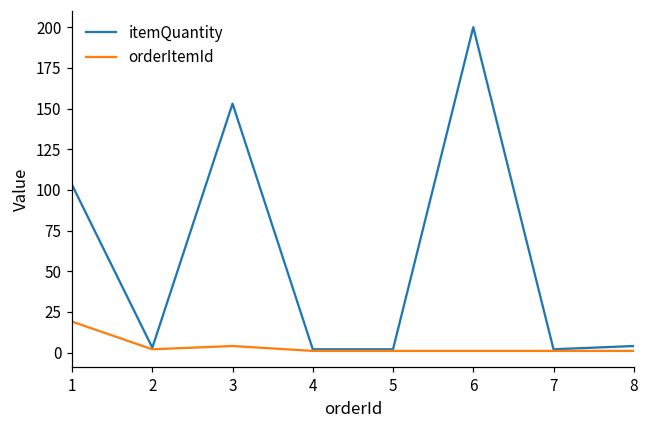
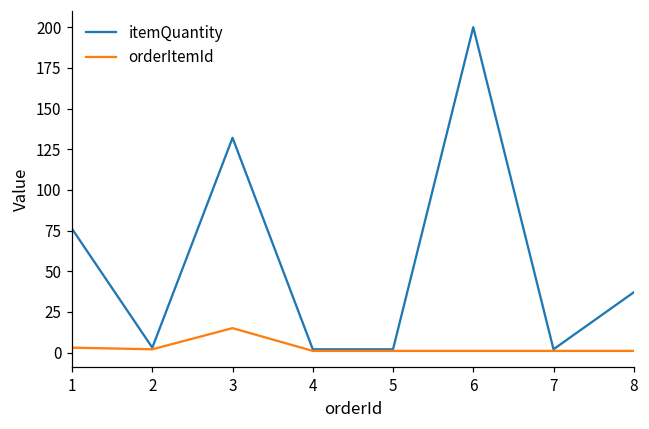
itemQuantity, 1: 103 -> 76
orderItemId, 1: 19 -> 3
itemQuantity, 3: 153 -> 132
orderItemId, 3: 4 -> 15
itemQuantity, 8: 4 -> 37
